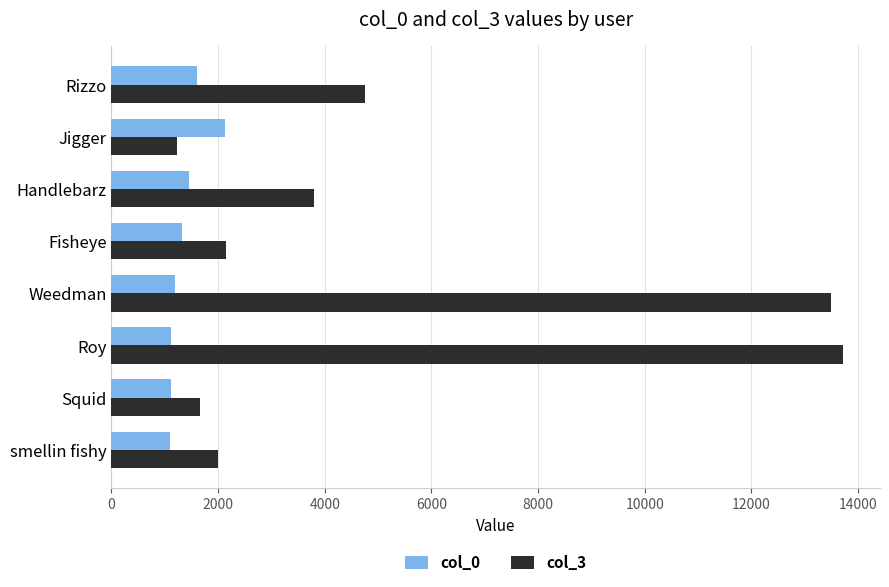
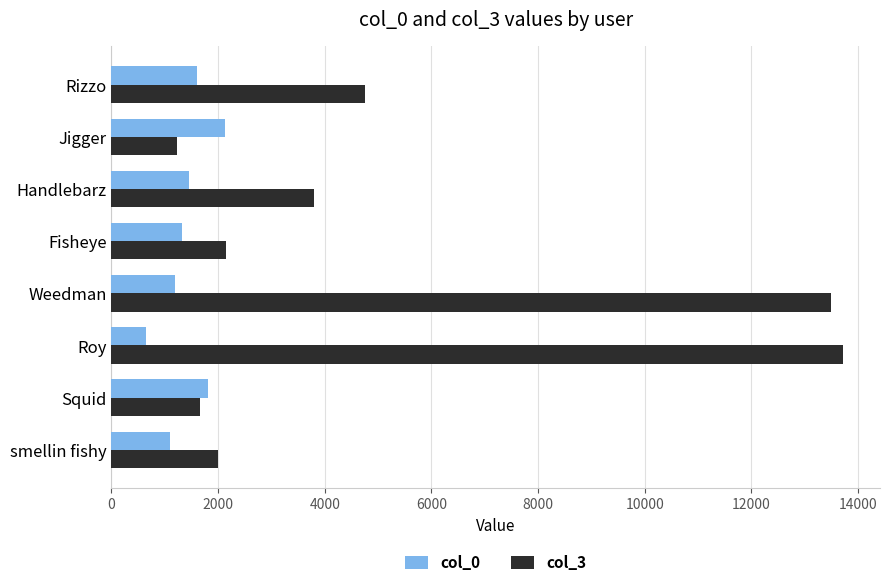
col_0, Roy: 1100 -> 700
col_0, Squid: 1100 -> 1800
